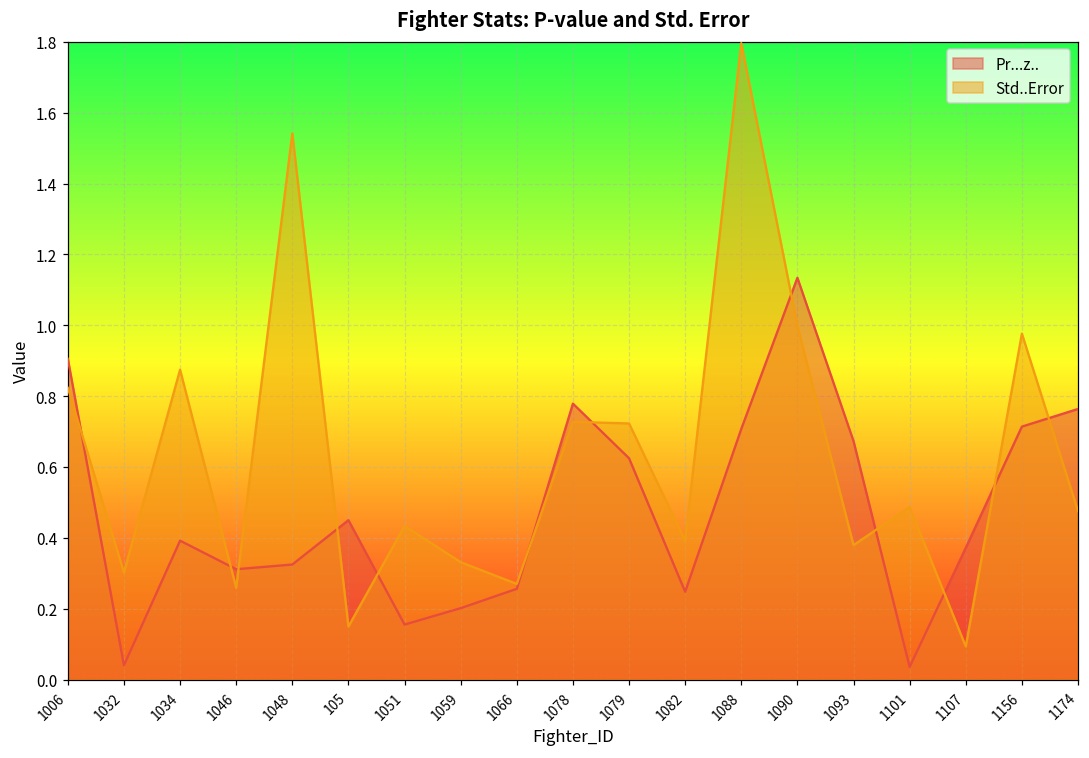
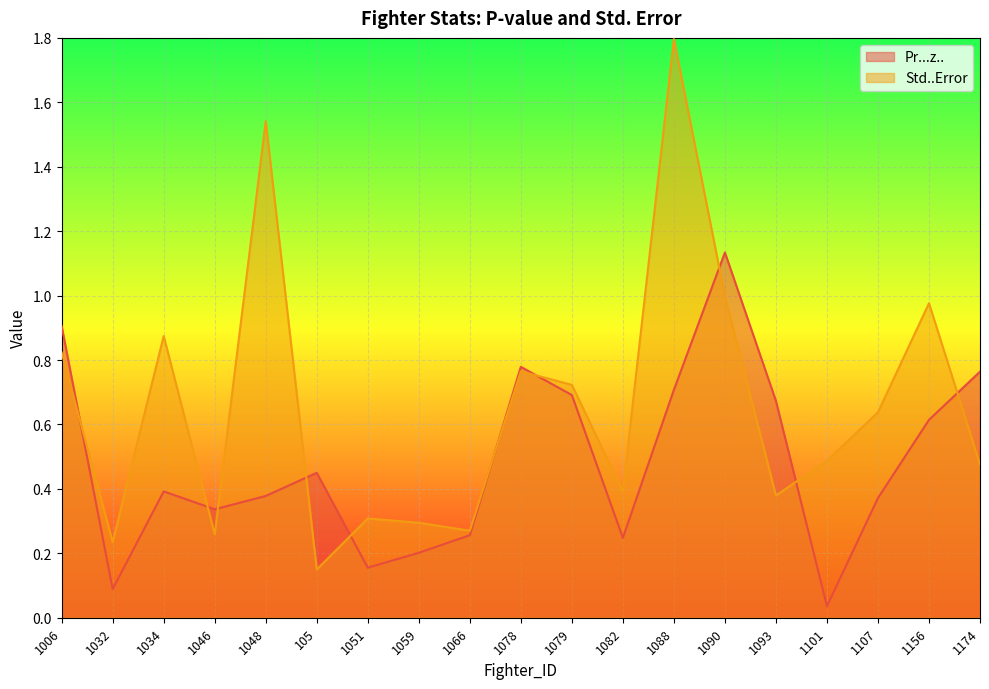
Pr...z.., 1032: 0.04 -> 0.09
Std..Error, 1032: 0.30 -> 0.24
Pr...z.., 1046: 0.31 -> 0.34
Pr...z.., 1048: 0.32 -> 0.38
Std..Error, 1051: 0.43 -> 0.31
Std..Error, 1059: 0.33 -> 0.29
Std..Error, 1078: 0.73 -> 0.76
Pr...z.., 1079: 0.62 -> 0.69
Std..Error, 1107: 0.09 -> 0.64
Pr...z.., 1156: 0.71 -> 0.61
